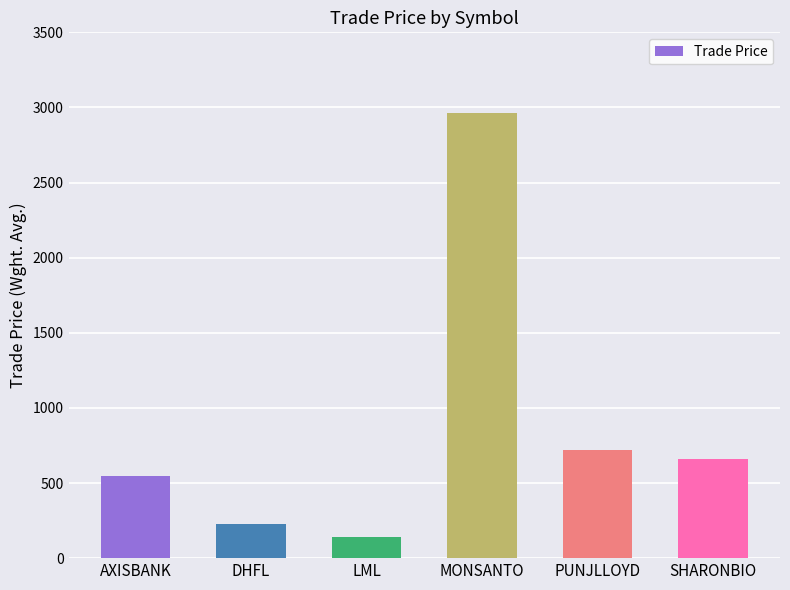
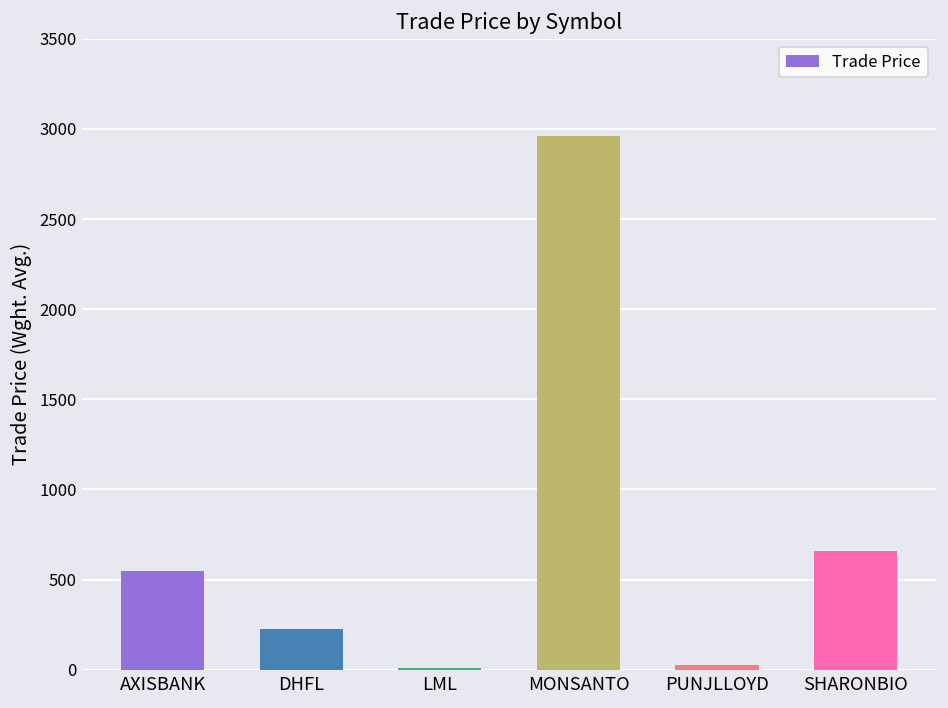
LML: 140 -> 10
PUNJLLOYD: 720 -> 30
